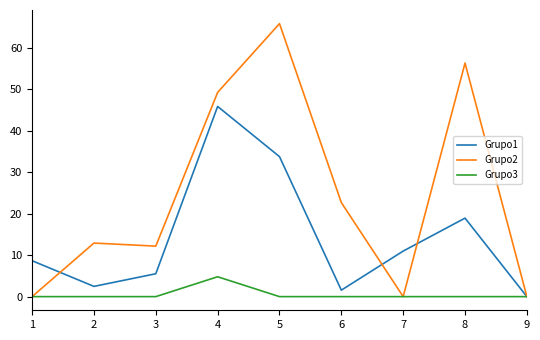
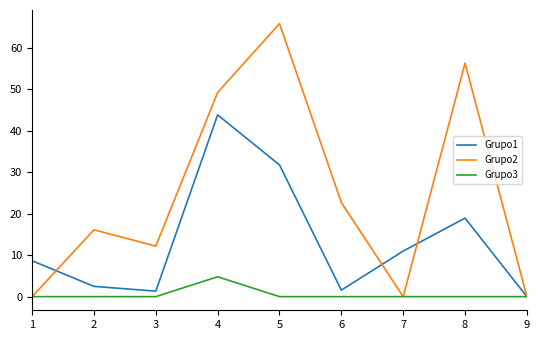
Grupo2, 2: 13 -> 16
Grupo1, 3: 6 -> 1
Grupo1, 4: 46 -> 44
Grupo1, 5: 34 -> 32
